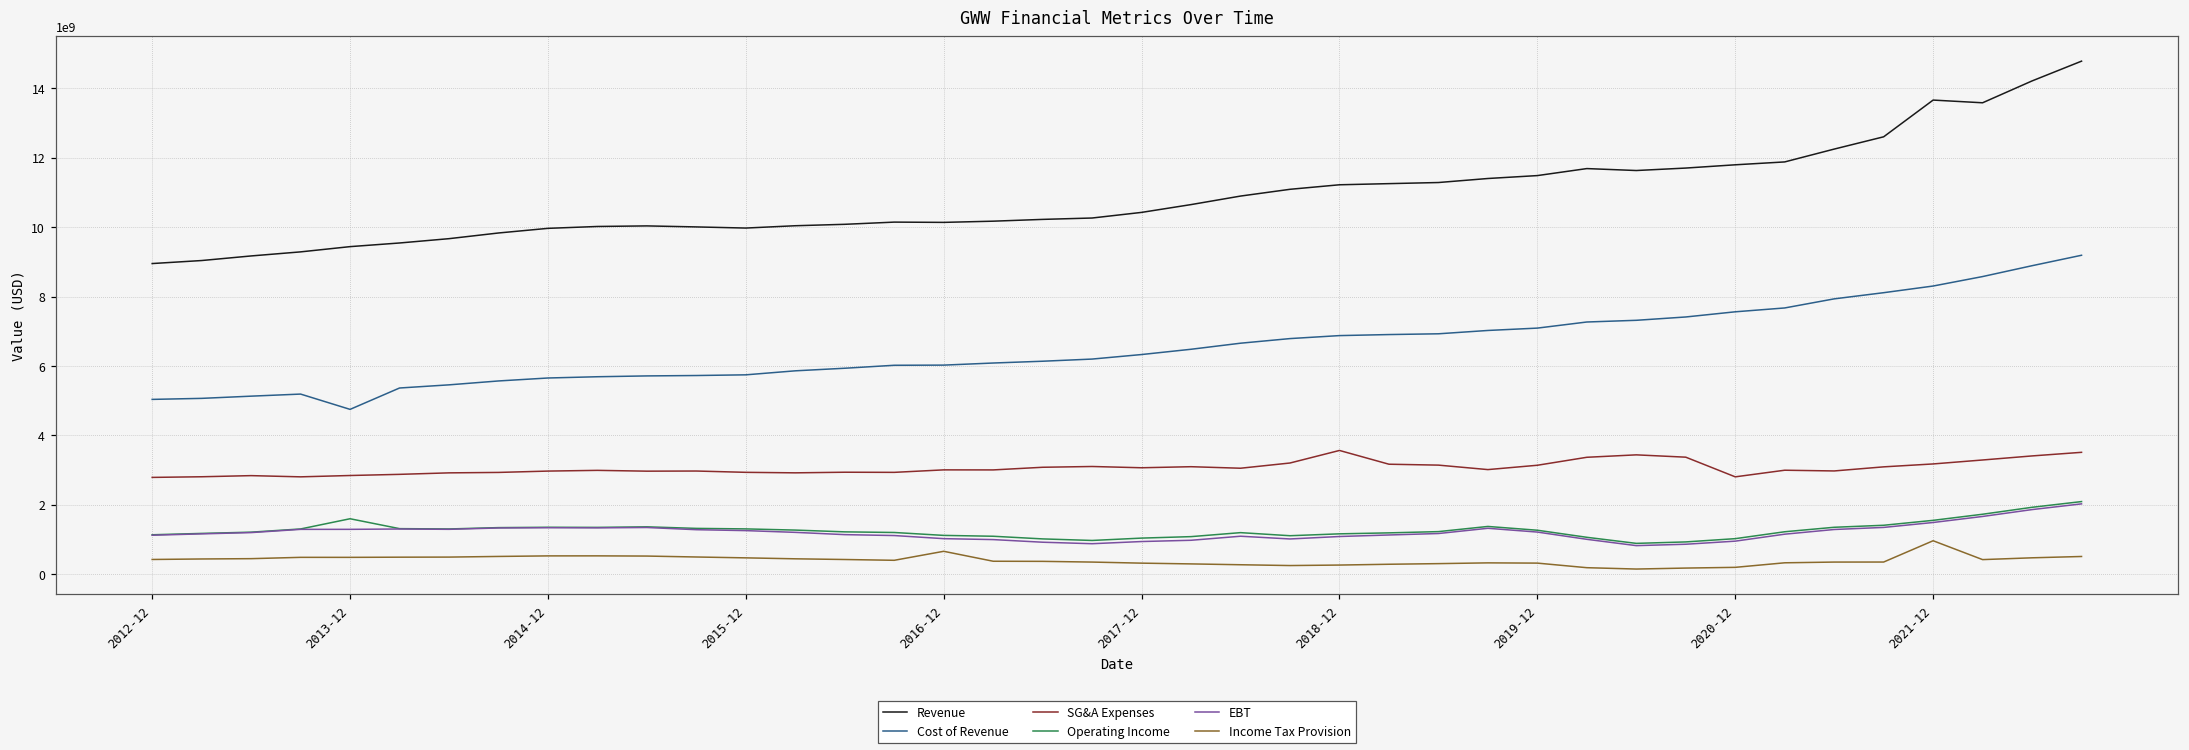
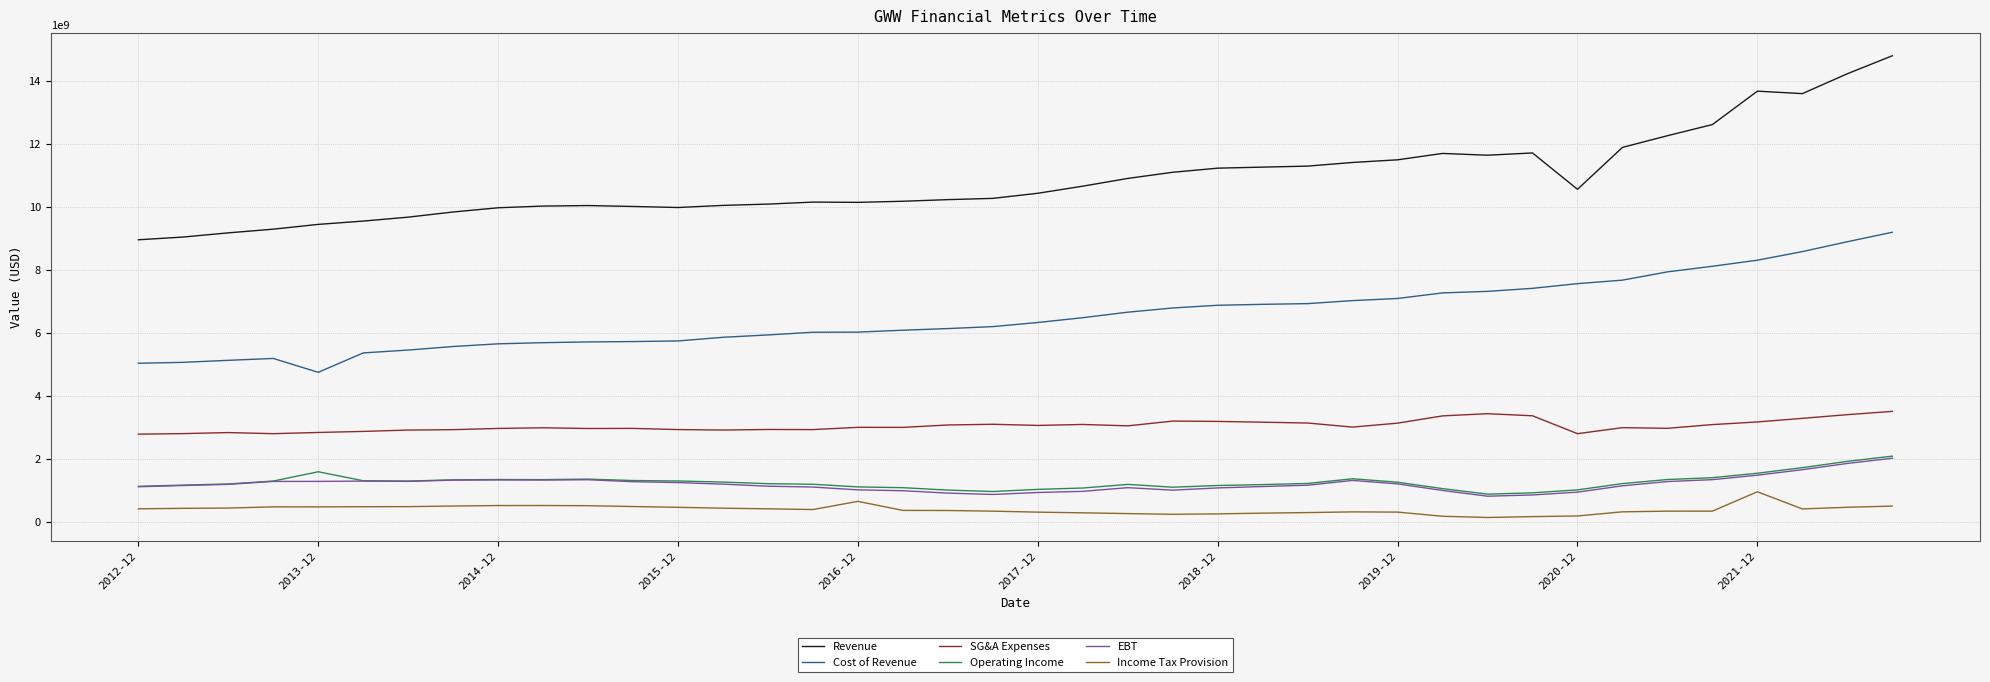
SG&A Expenses, 2018-12: 3600000000 -> 3200000000
Revenue, 2020-12: 11800000000 -> 10600000000
